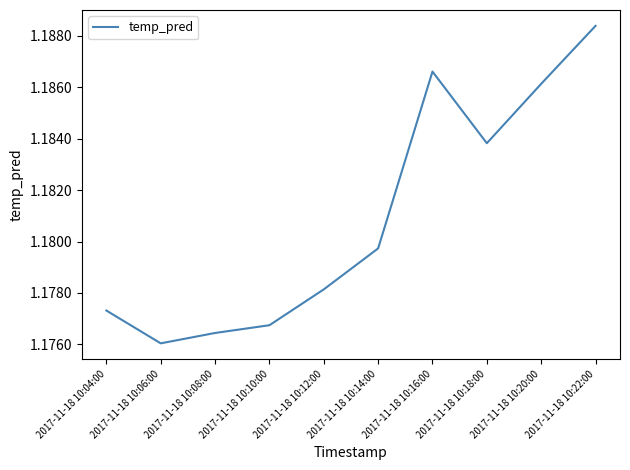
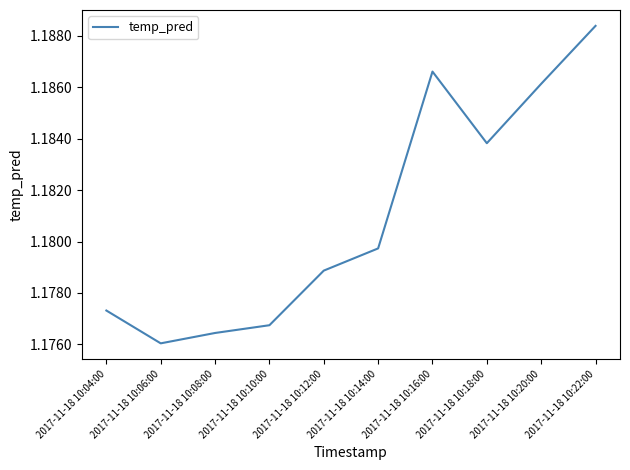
2017-11-18 10:12:00: 1.1781 -> 1.1789
